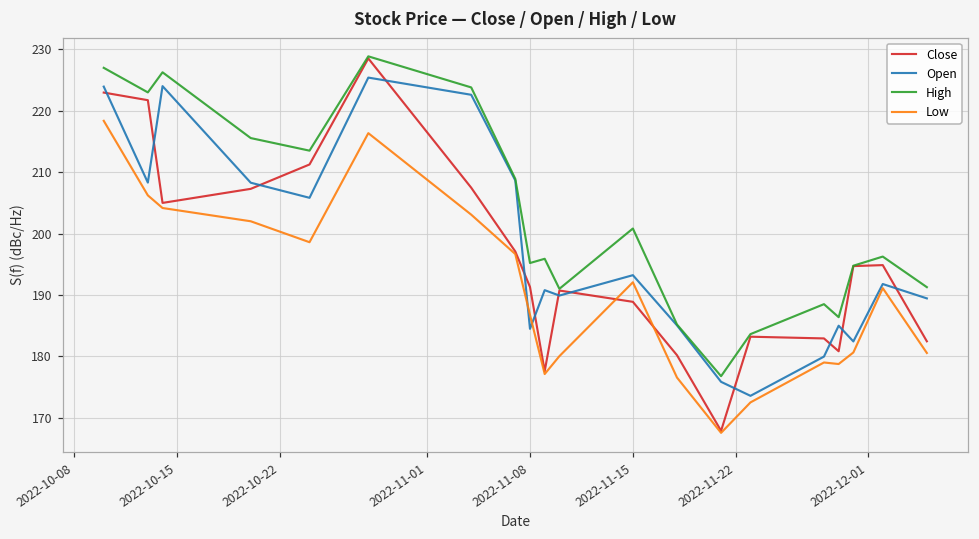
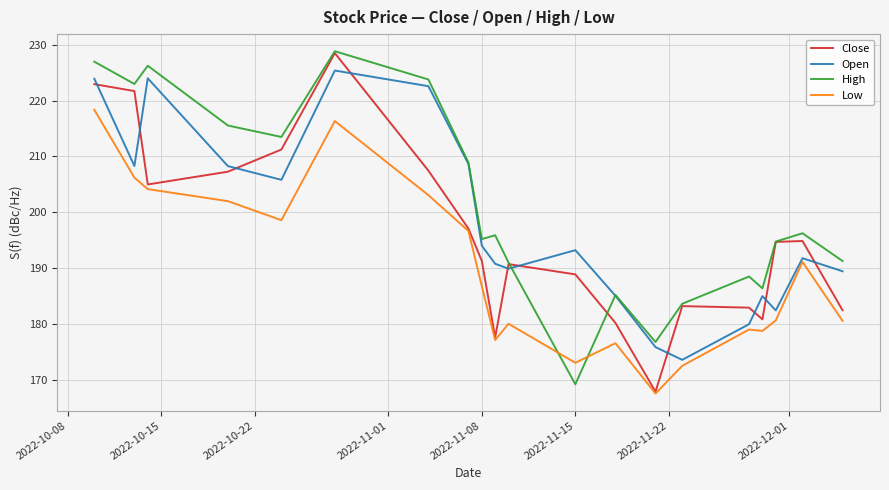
Open, 2022-11-08: 184 -> 194
High, 2022-11-15: 201 -> 169
Low, 2022-11-15: 192 -> 173
